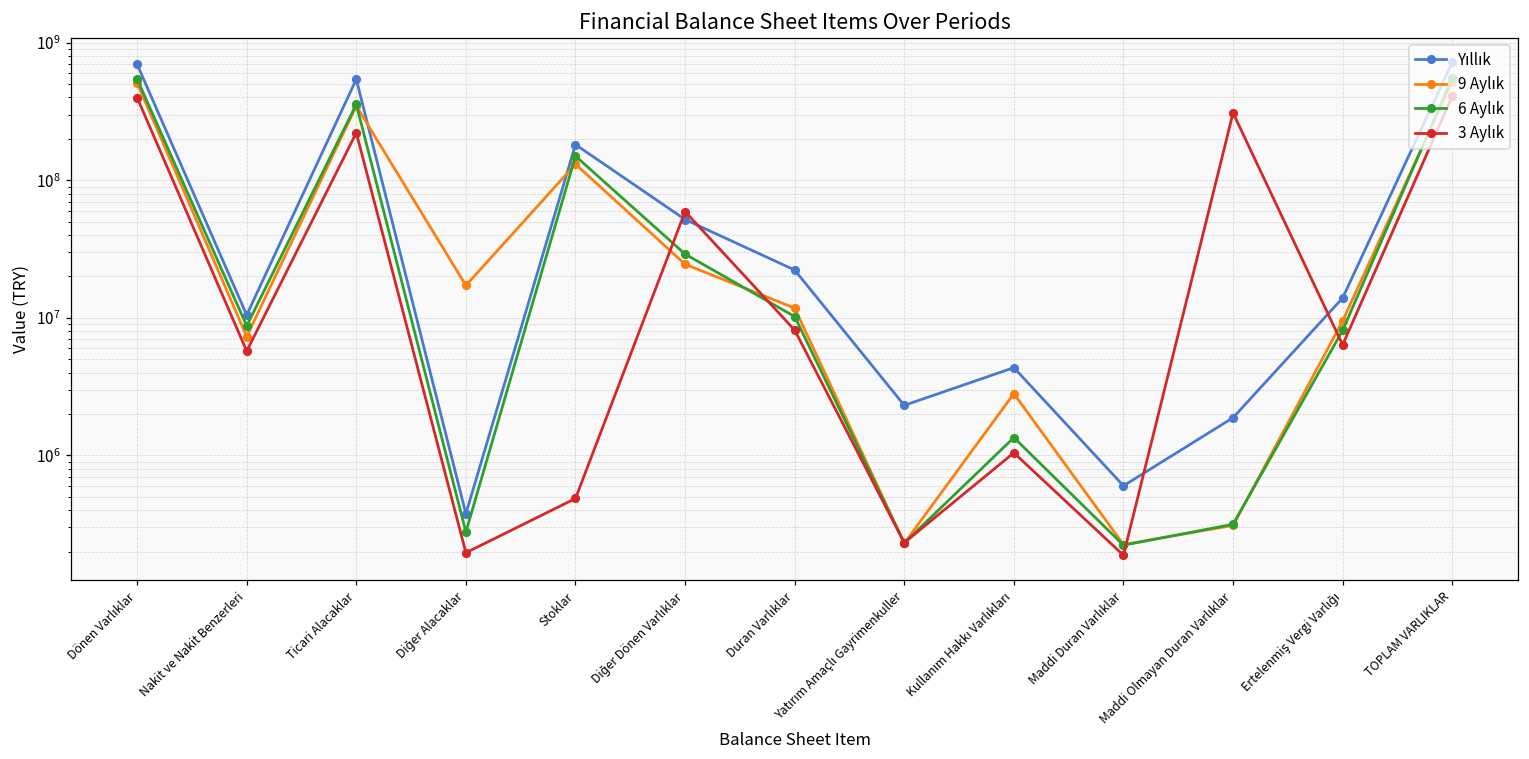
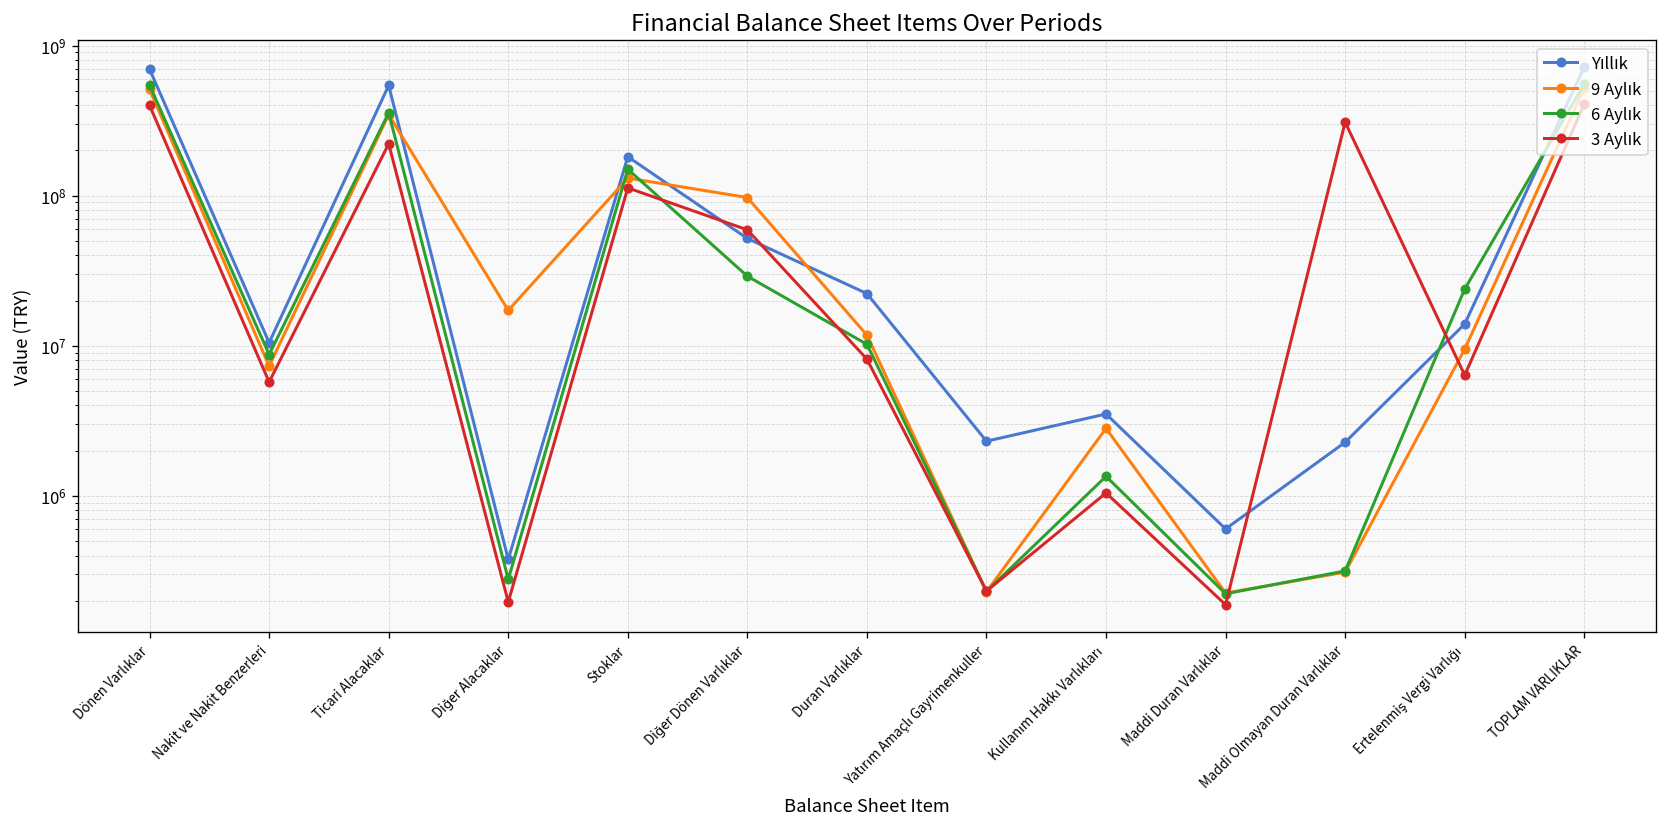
3 Aylık, Stoklar: 490000 -> 110000000
9 Aylık, Diğer Dönen Varlıklar: 25000000 -> 100000000
Yıllık, Kullanım Hakkı Varlıkları: 4300000 -> 3500000
Yıllık, Maddi Olmayan Duran Varlıklar: 1900000 -> 2300000
6 Aylık, Ertelenmiş Vergi Varlığı: 8000000 -> 24000000
